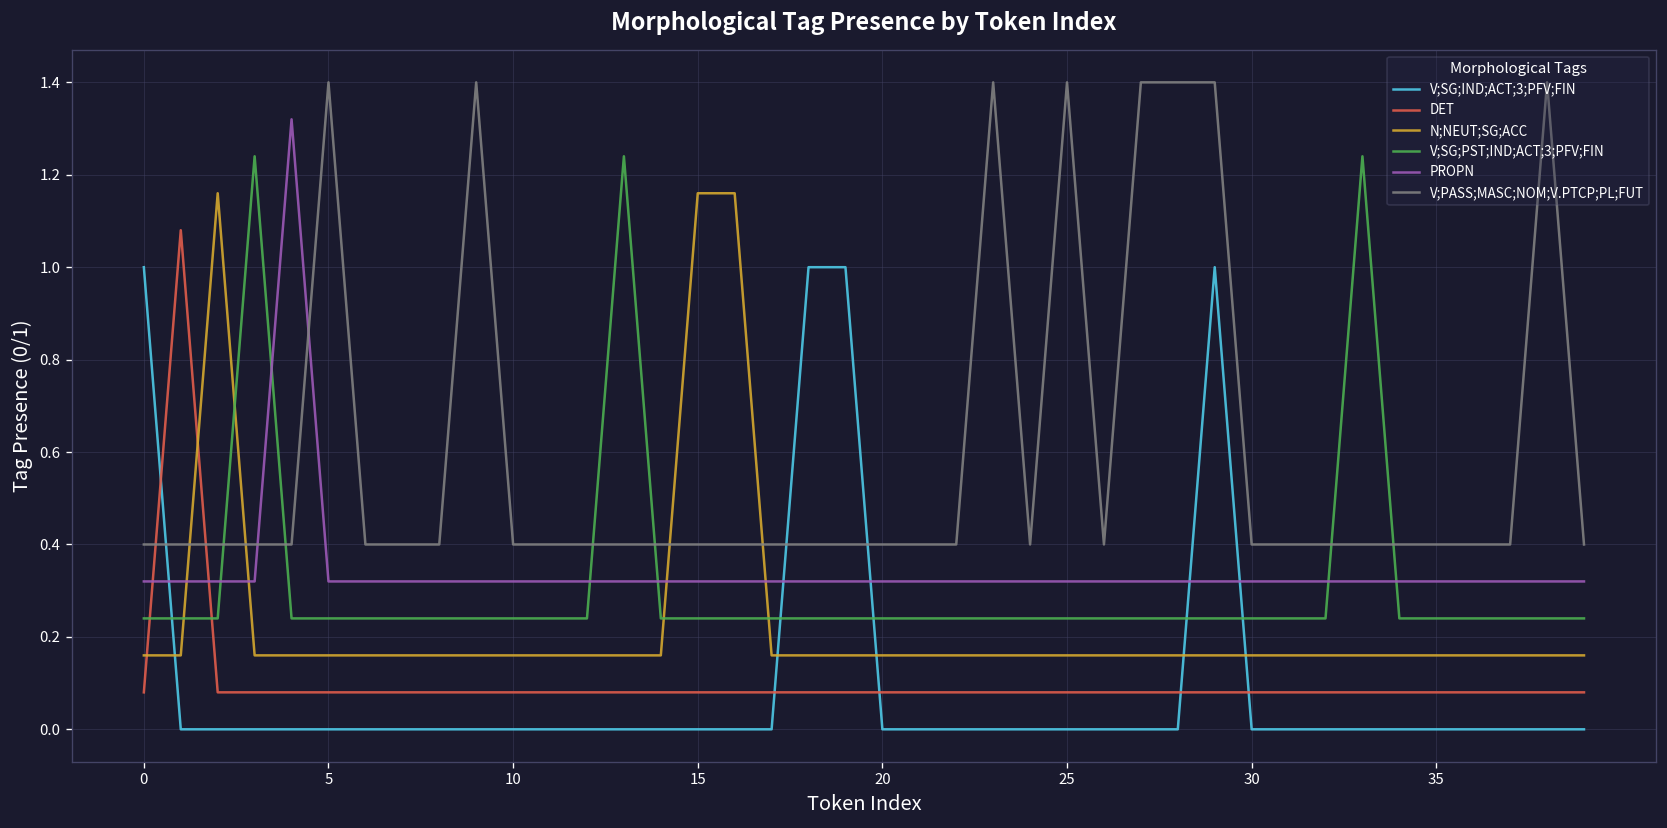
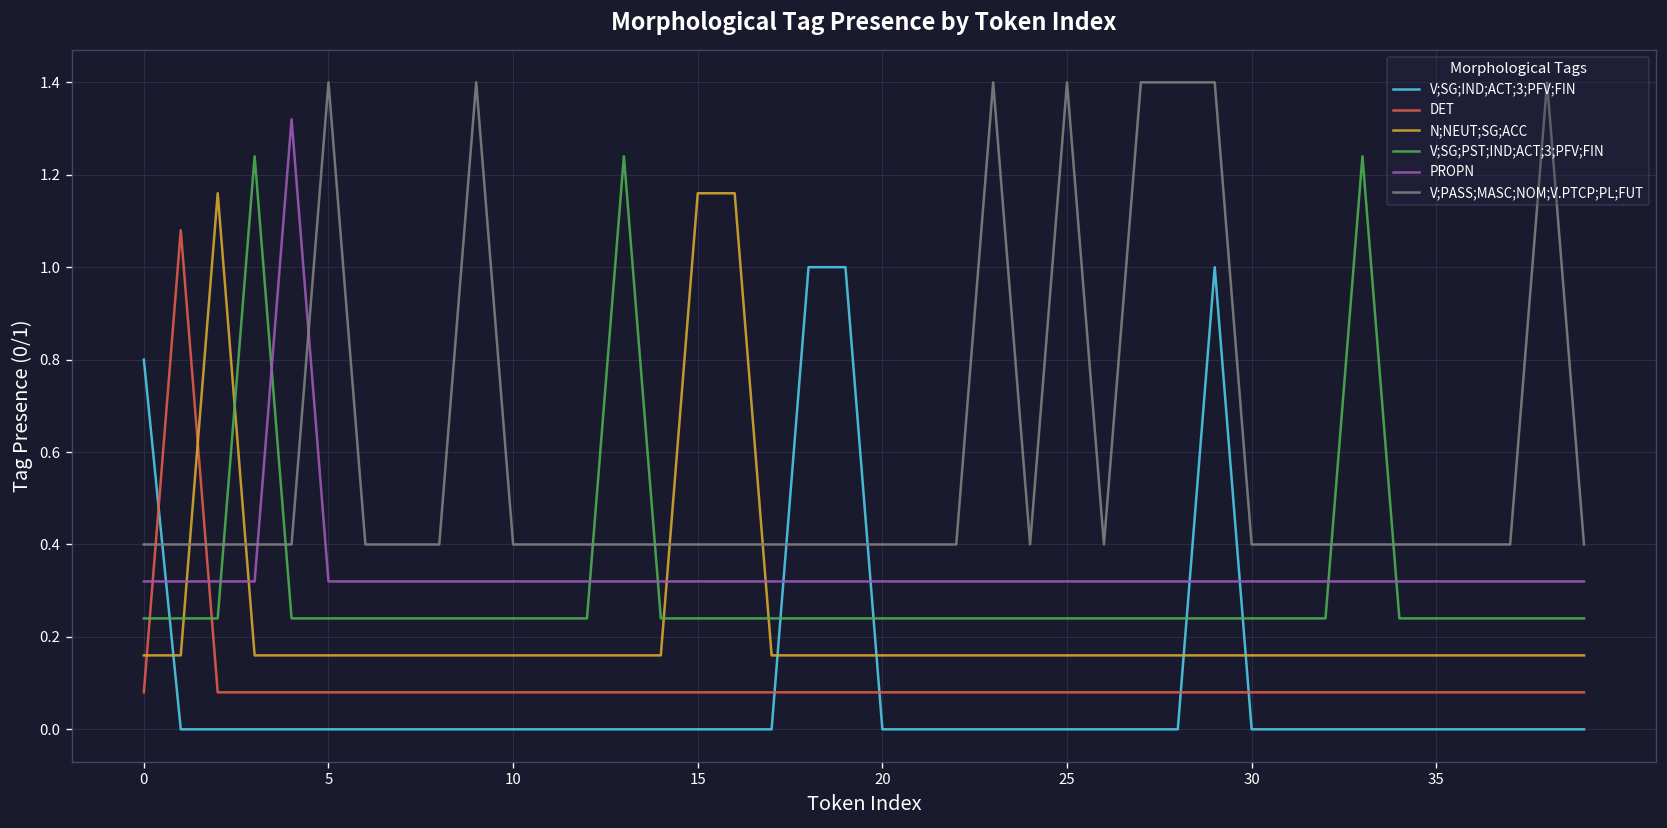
V;SG;IND;ACT;3;PFV;FIN, 0: 1.0 -> 0.8
